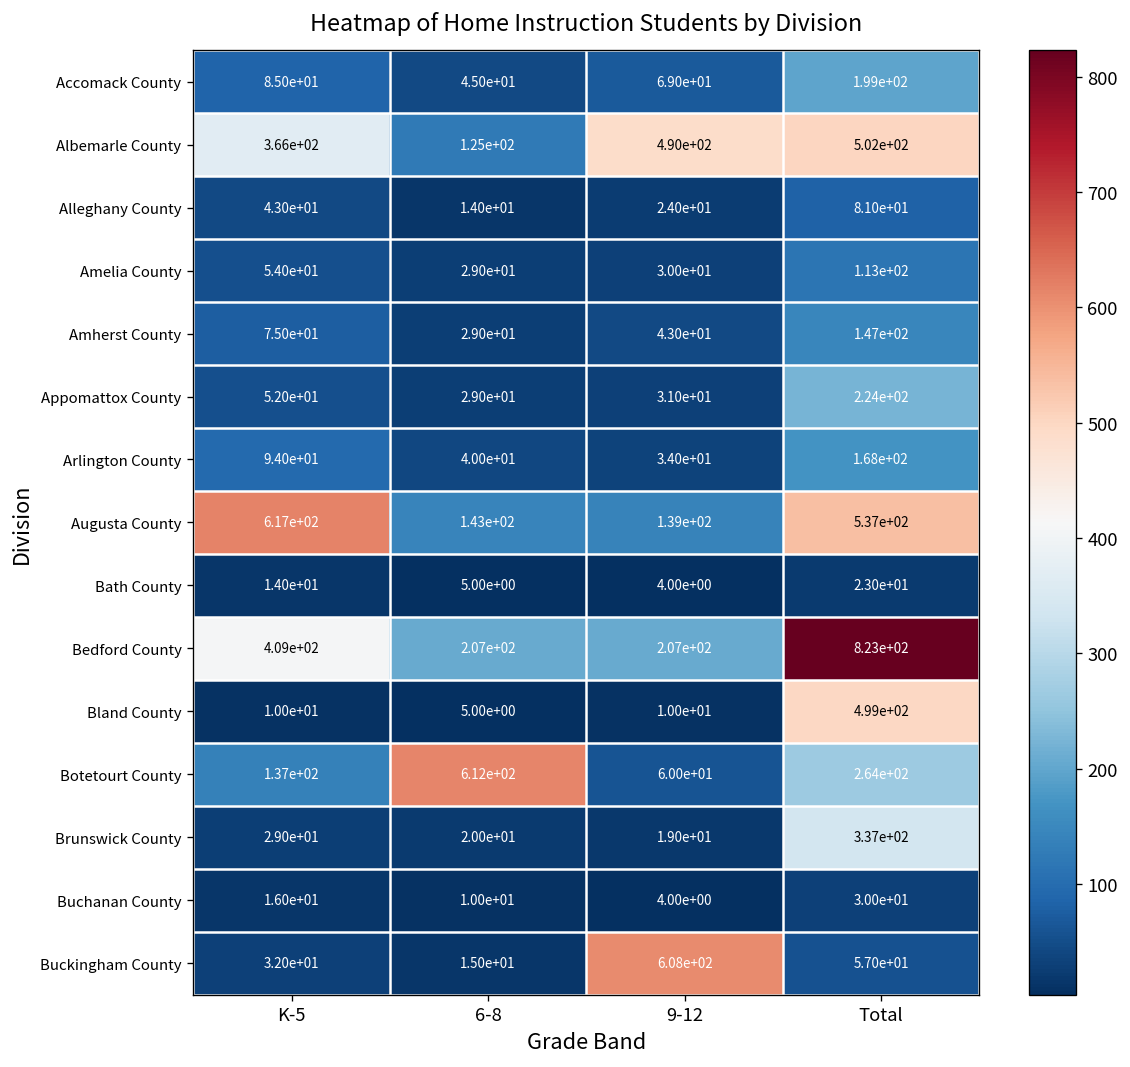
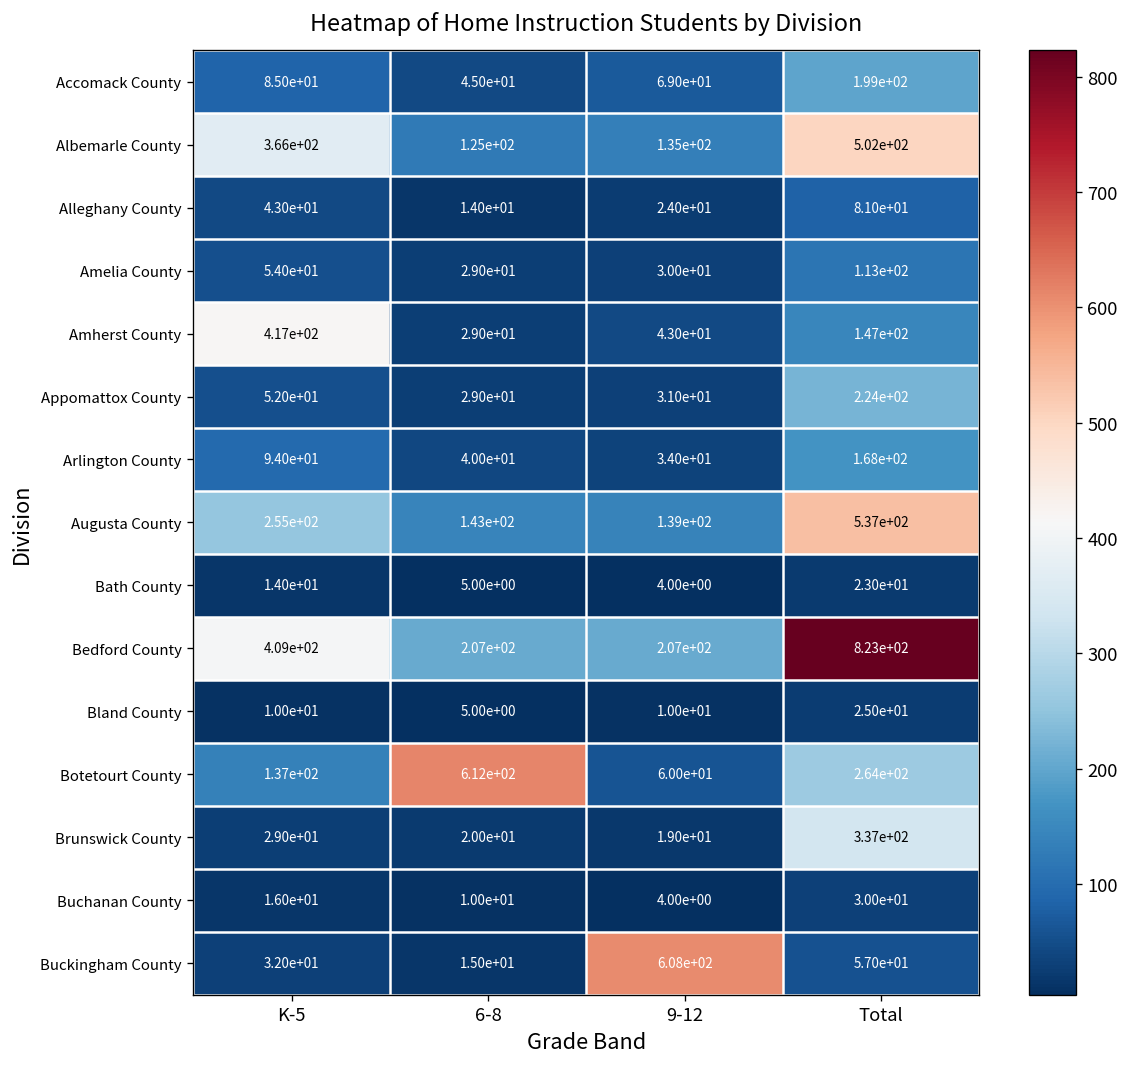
Albemarle County, 9-12: 4.90e+02 -> 1.35e+02
Amherst County, K-5: 7.50e+01 -> 4.17e+02
Augusta County, K-5: 6.17e+02 -> 2.55e+02
Bland County, Total: 4.99e+02 -> 2.50e+01
